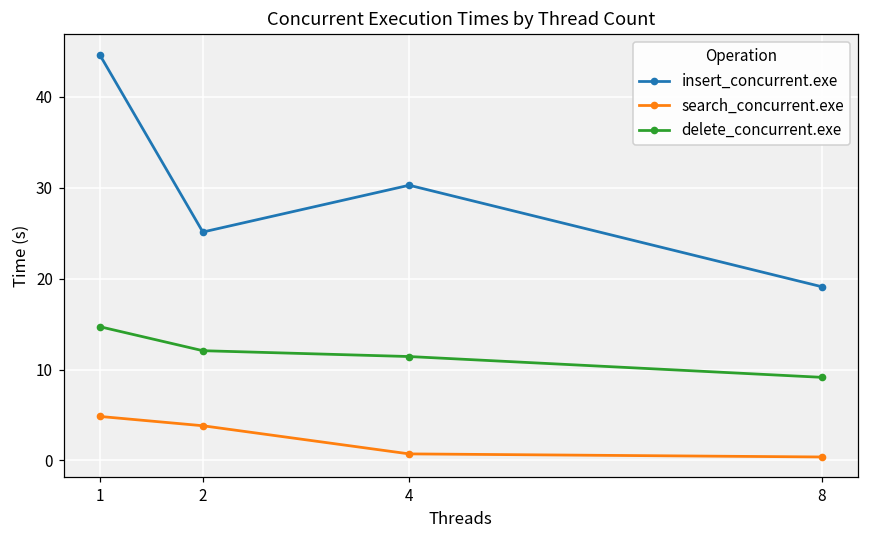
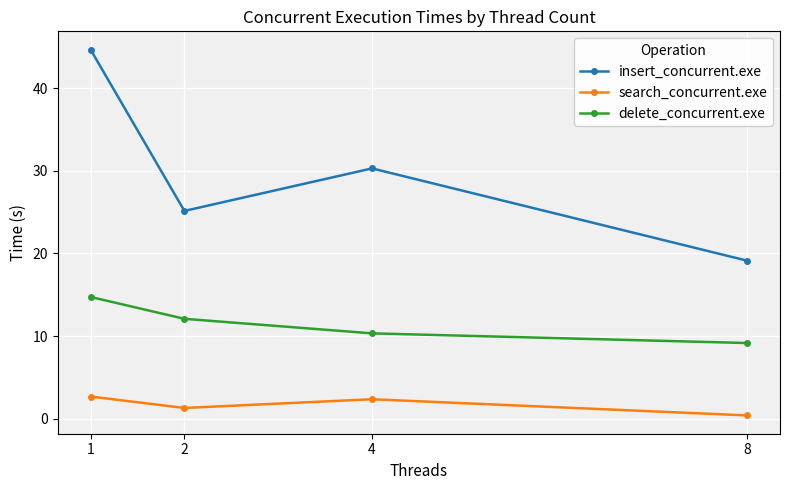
search_concurrent.exe, 1: 5 -> 3
search_concurrent.exe, 2: 4 -> 1
search_concurrent.exe, 4: 1 -> 2
delete_concurrent.exe, 4: 11 -> 10
